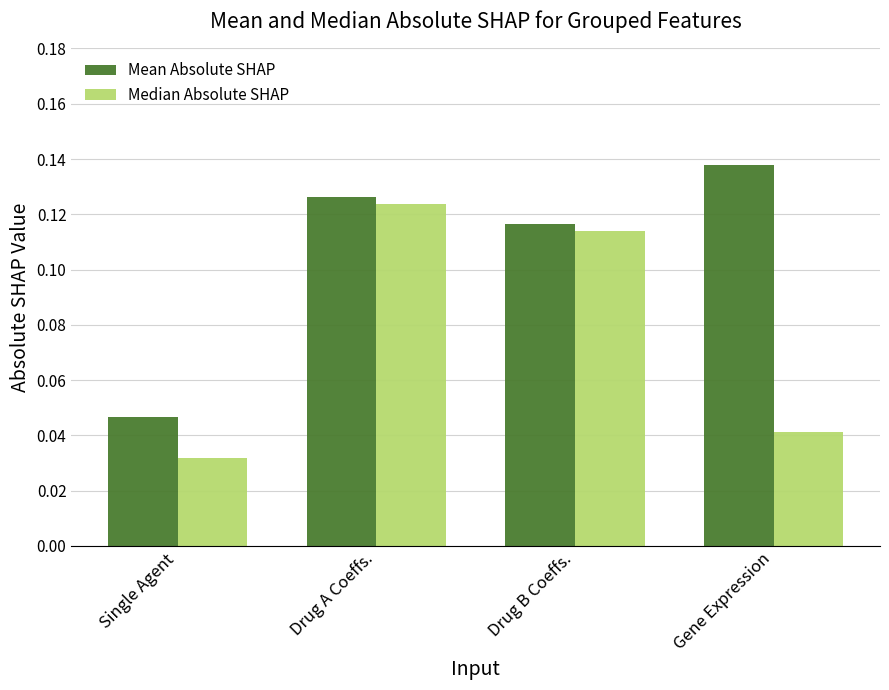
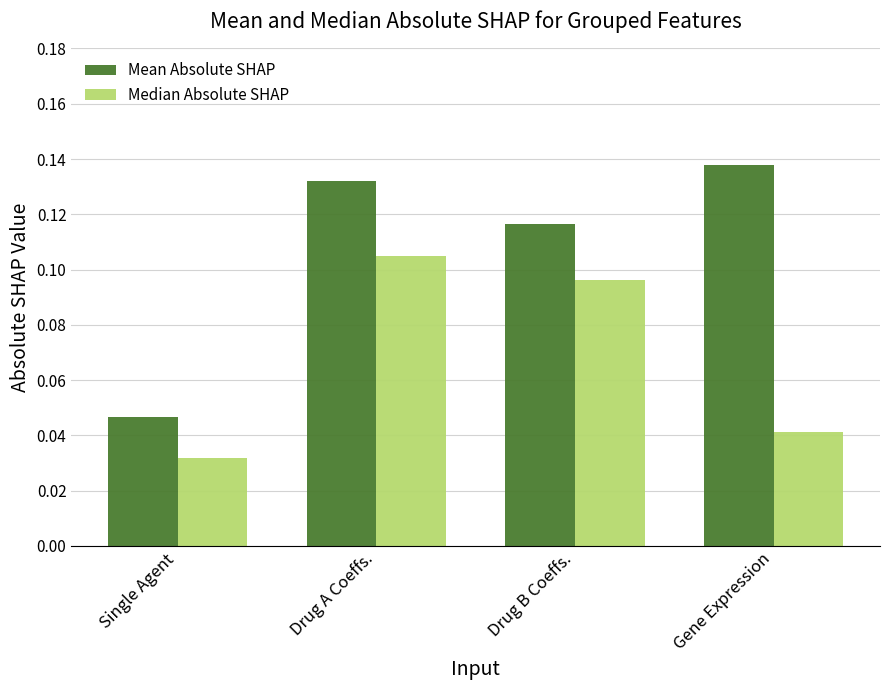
Mean Absolute SHAP, Drug A Coeffs.: 0.126 -> 0.132
Median Absolute SHAP, Drug A Coeffs.: 0.124 -> 0.105
Median Absolute SHAP, Drug B Coeffs.: 0.114 -> 0.096
